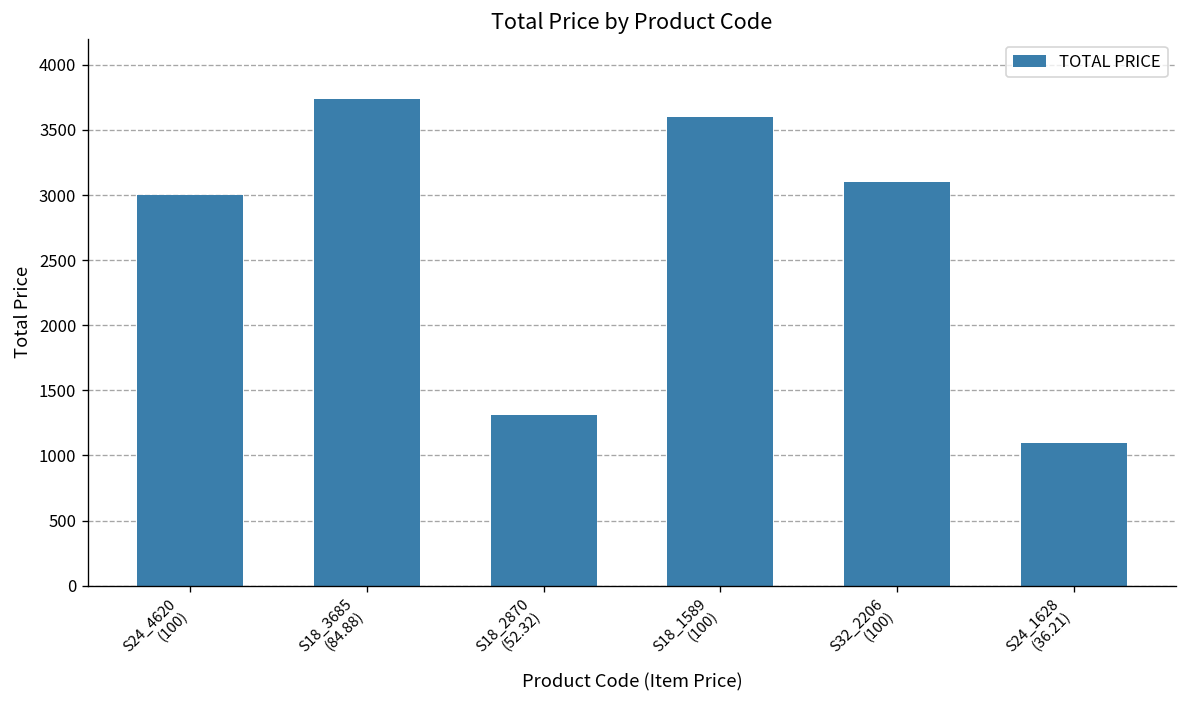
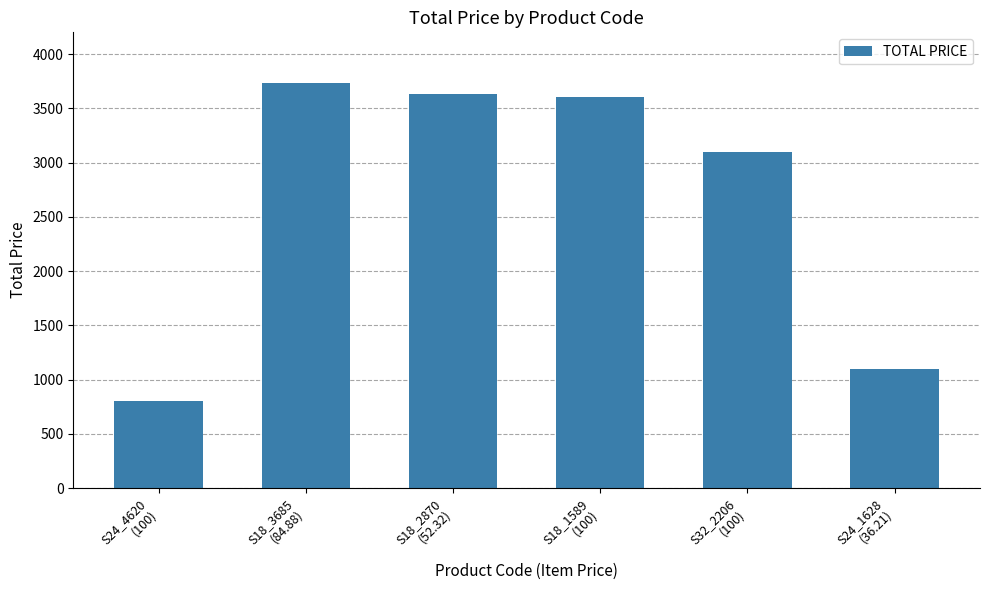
S24_4620 (100): 3000 -> 810
S18_2870 (52.32): 1310 -> 3640
